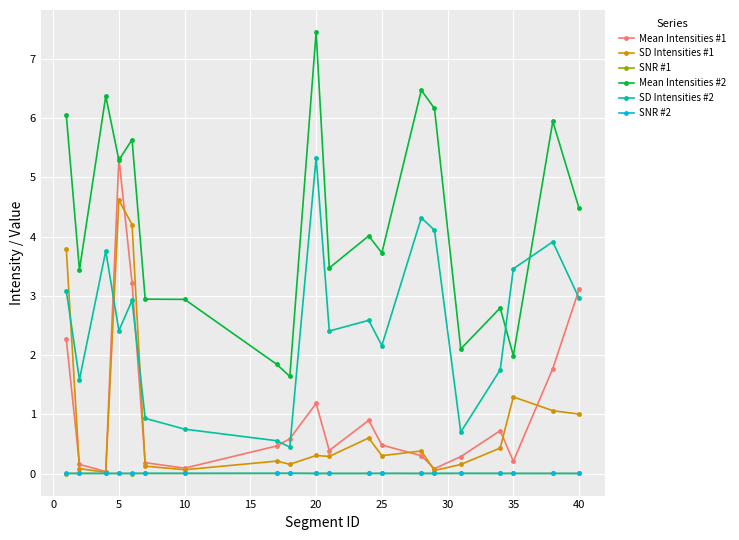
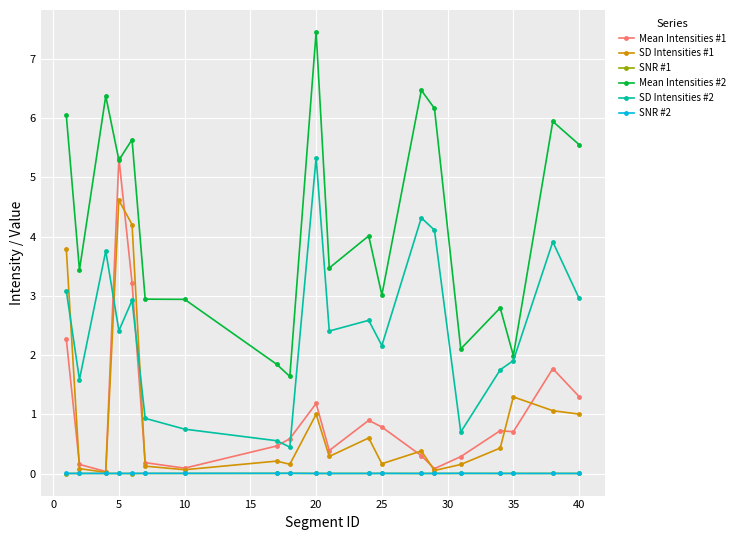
SD Intensities #1, 20: 0.3 -> 1.0
Mean Intensities #1, 25: 0.5 -> 0.8
SD Intensities #1, 25: 0.3 -> 0.2
Mean Intensities #2, 25: 3.7 -> 3.0
Mean Intensities #1, 35: 0.2 -> 0.7
SD Intensities #2, 35: 3.5 -> 1.9
Mean Intensities #1, 40: 3.1 -> 1.3
Mean Intensities #2, 40: 4.5 -> 5.6
